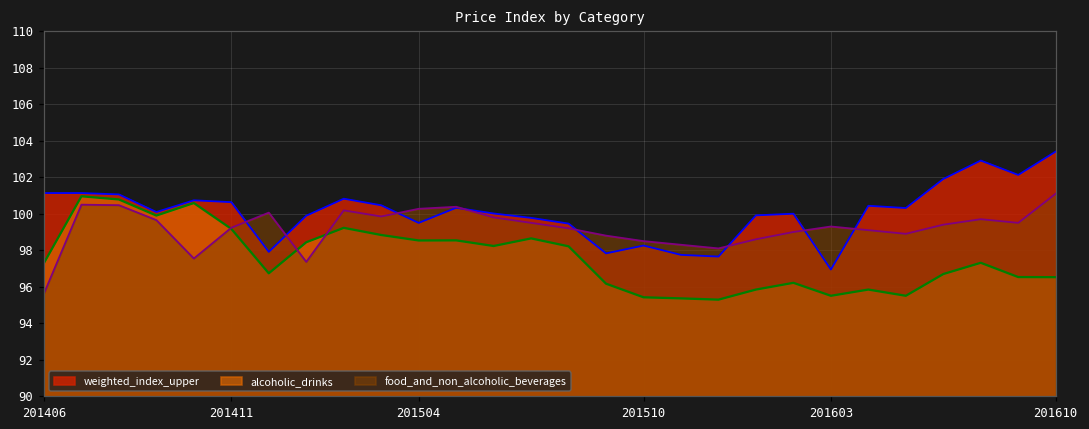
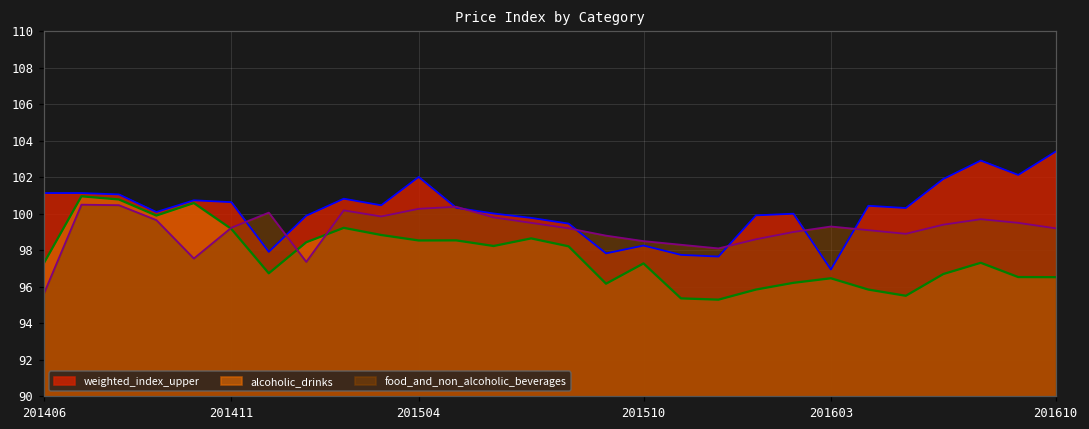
weighted_index_upper, 201504: 99.5 -> 102.0
alcoholic_drinks, 201510: 95.4 -> 97.3
alcoholic_drinks, 201603: 95.5 -> 96.5
food_and_non_alcoholic_beverages, 201610: 101.1 -> 99.2
